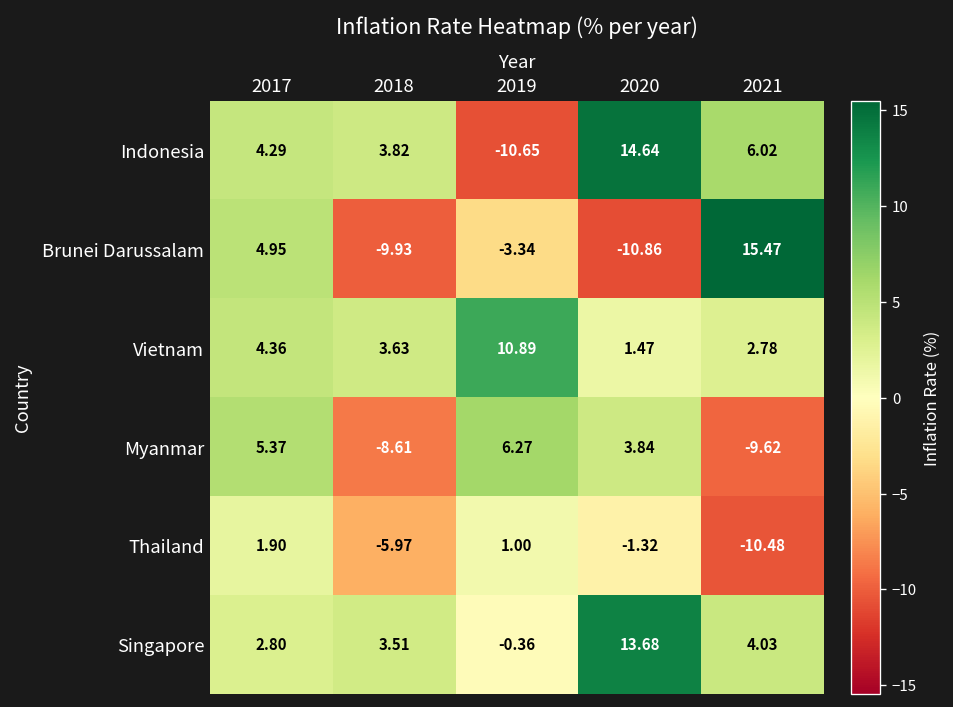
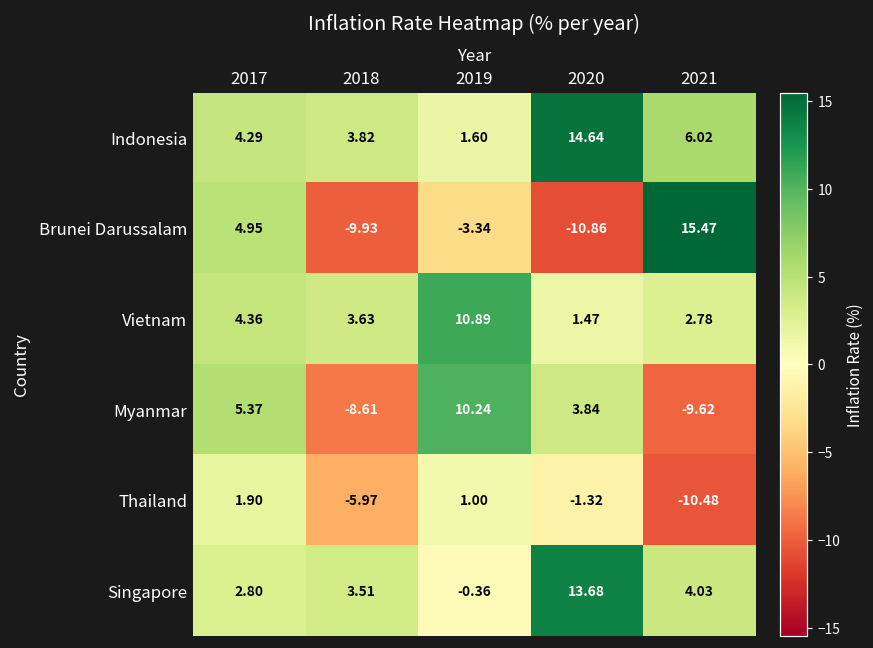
Indonesia, 2019: -10.65 -> 1.60
Myanmar, 2019: 6.27 -> 10.24
